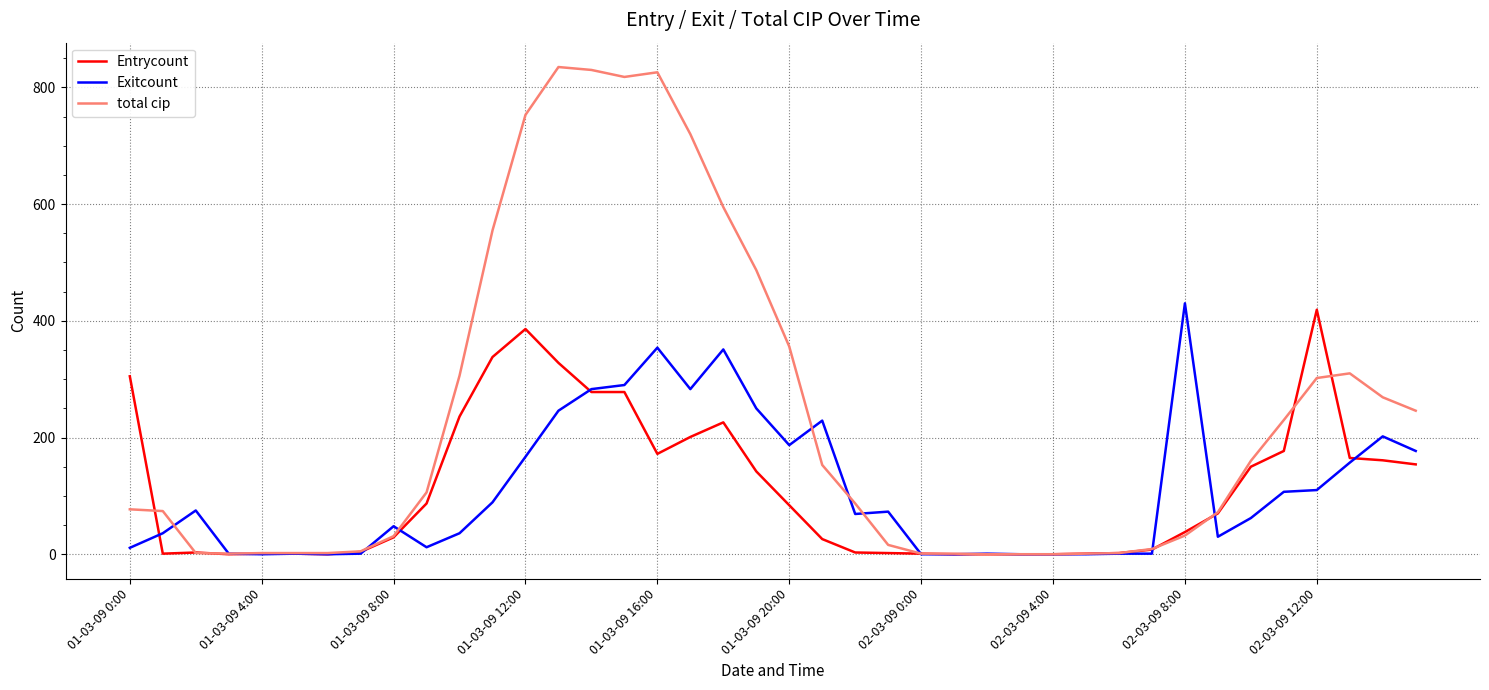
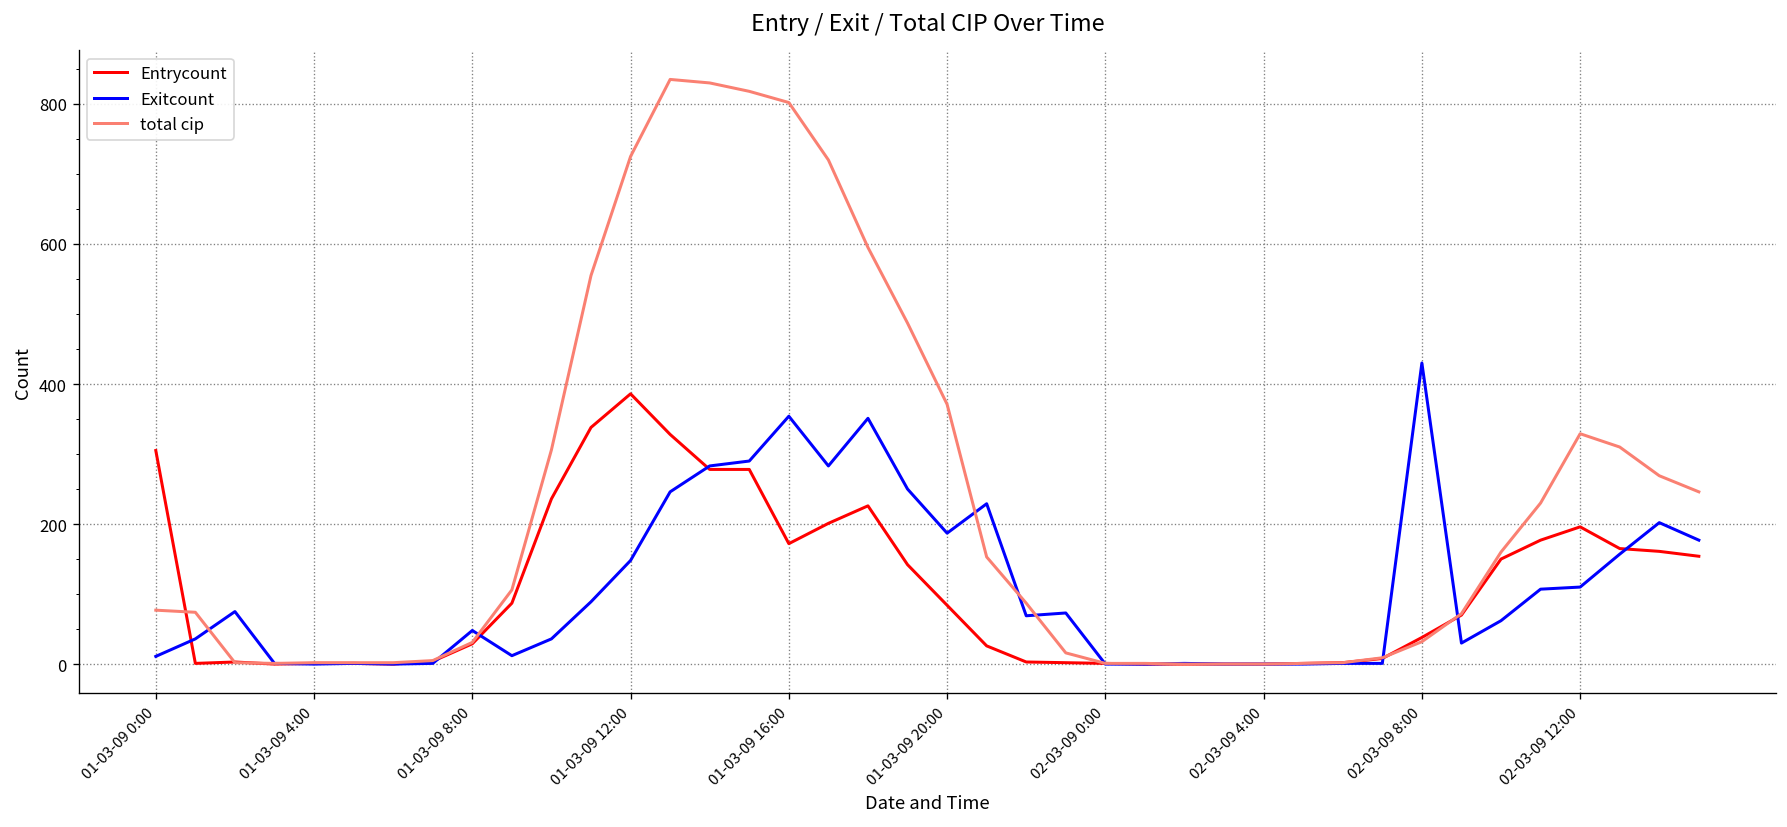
Exitcount, 01-03-09 12:00: 170 -> 150
total cip, 01-03-09 12:00: 750 -> 730
total cip, 01-03-09 16:00: 830 -> 800
total cip, 01-03-09 20:00: 360 -> 370
Entrycount, 02-03-09 12:00: 420 -> 200
total cip, 02-03-09 12:00: 300 -> 330
